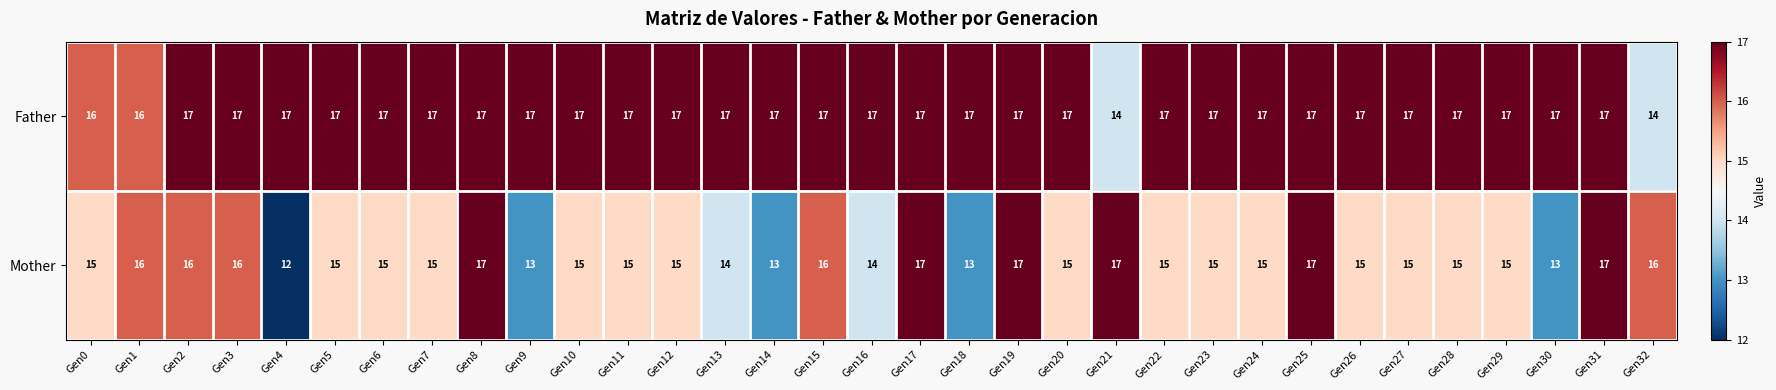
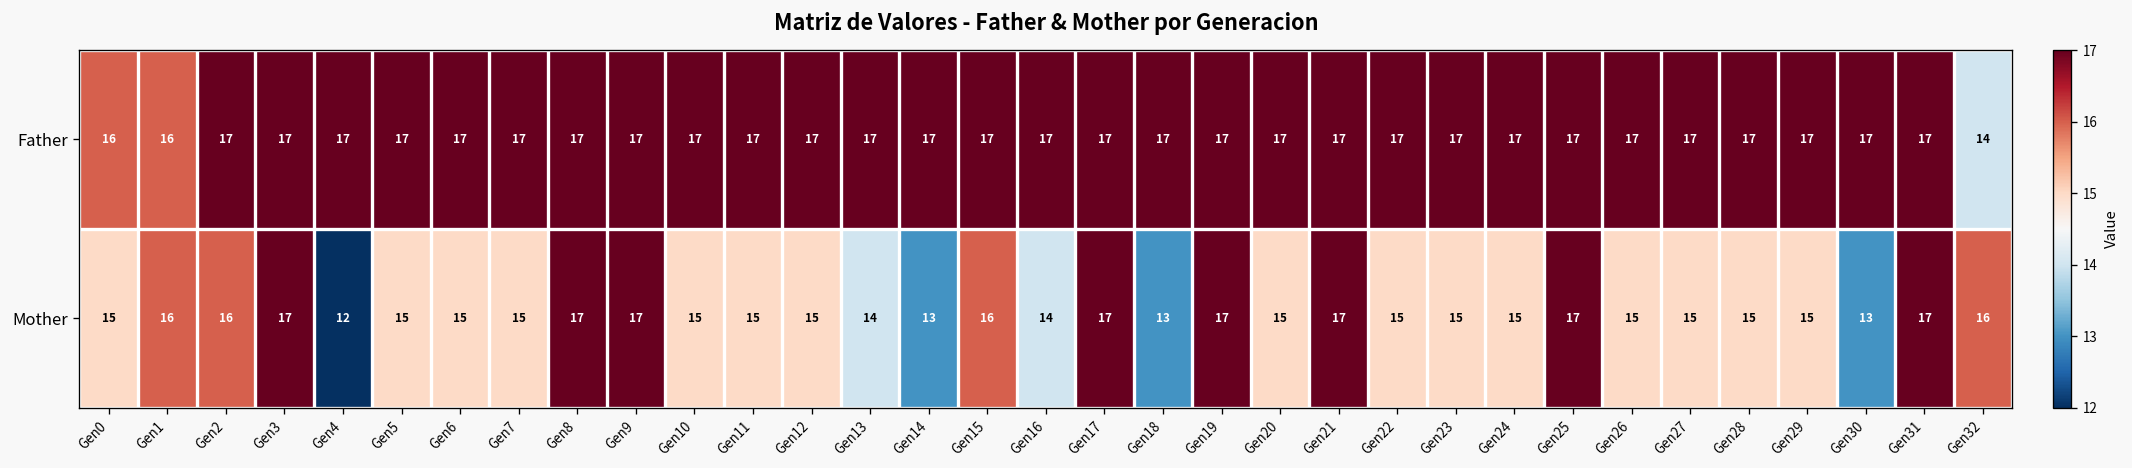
Father, Gen21: 14 -> 17
Mother, Gen3: 16 -> 17
Mother, Gen9: 13 -> 17
